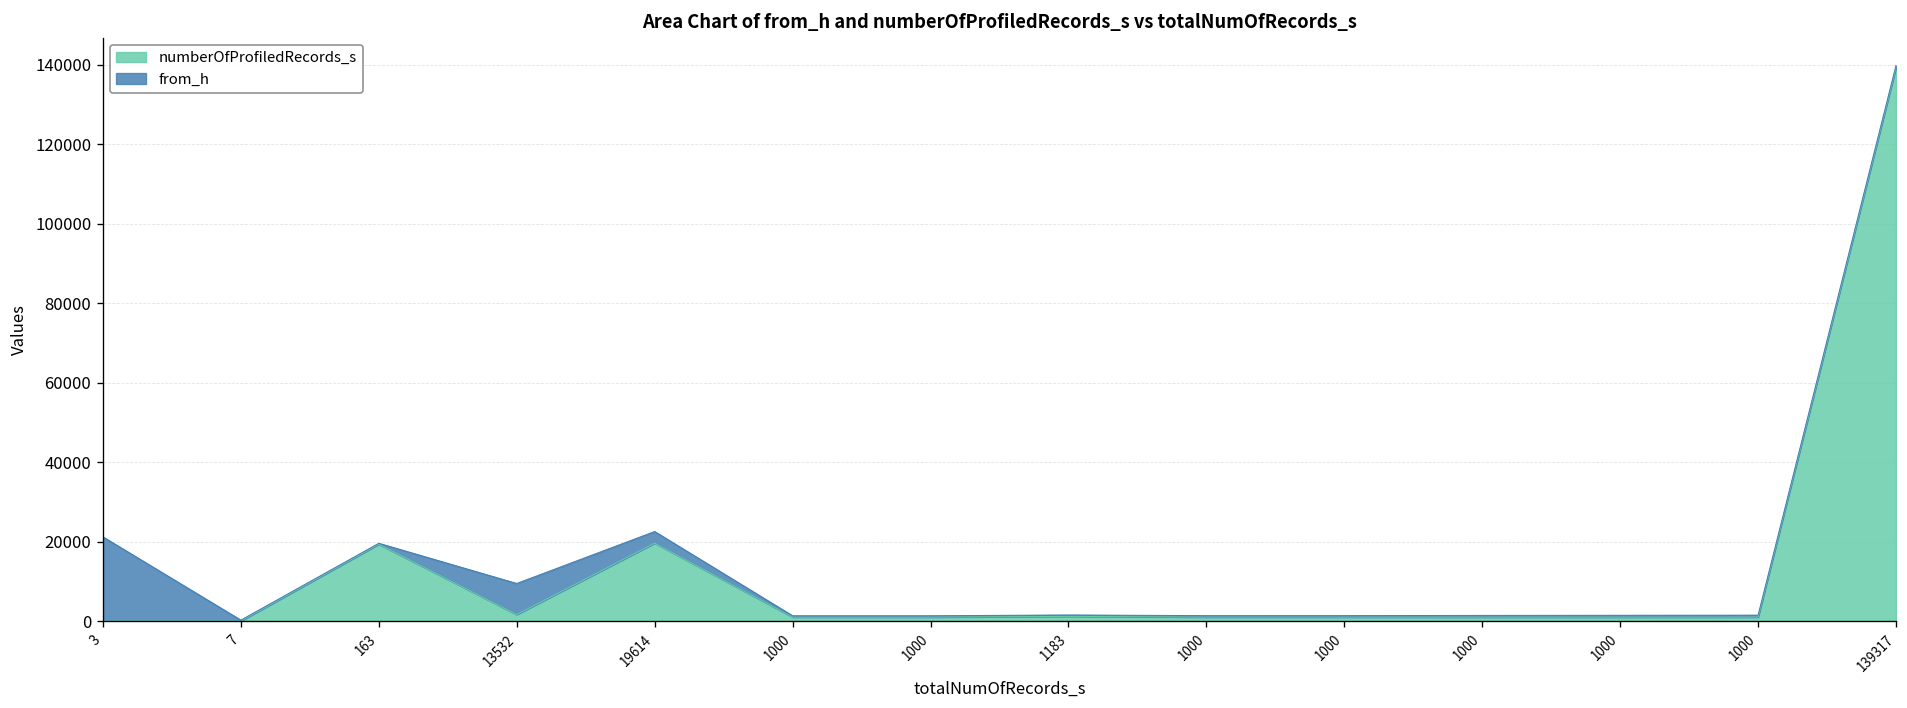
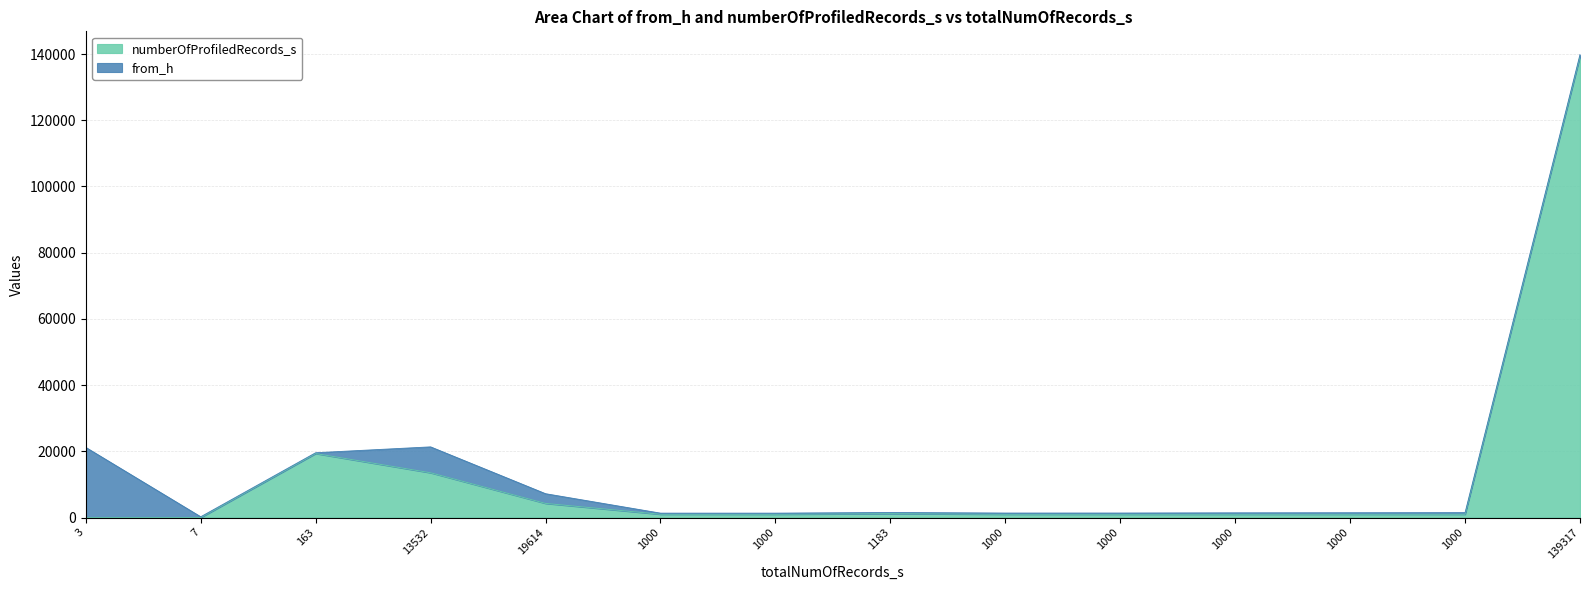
numberOfProfiledRecords_s, 13532: 2000 -> 14000
numberOfProfiledRecords_s, 19614: 20000 -> 4000
